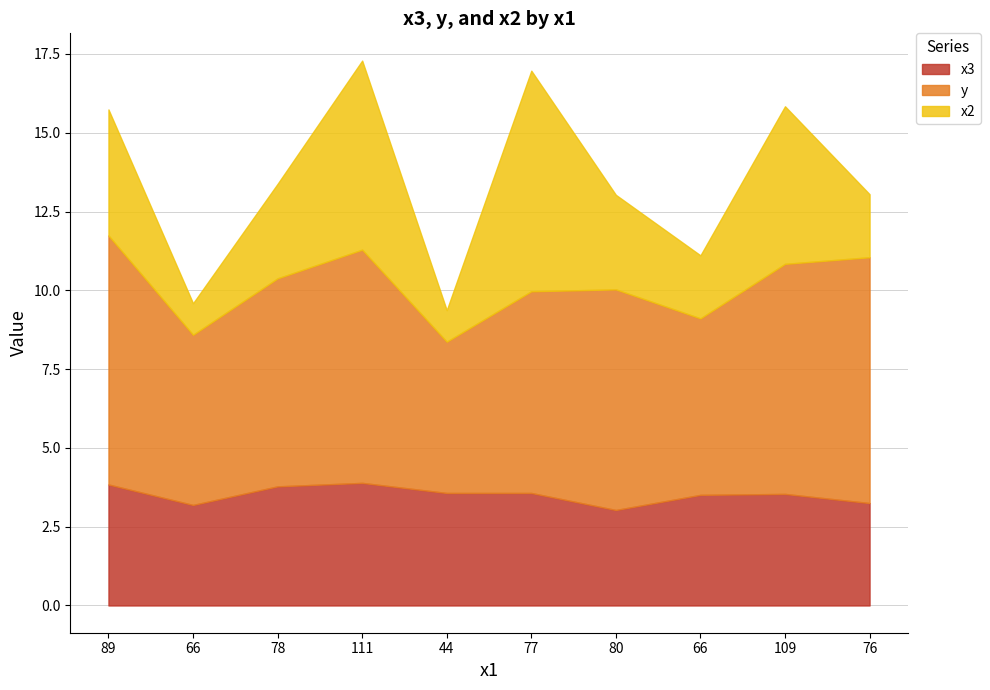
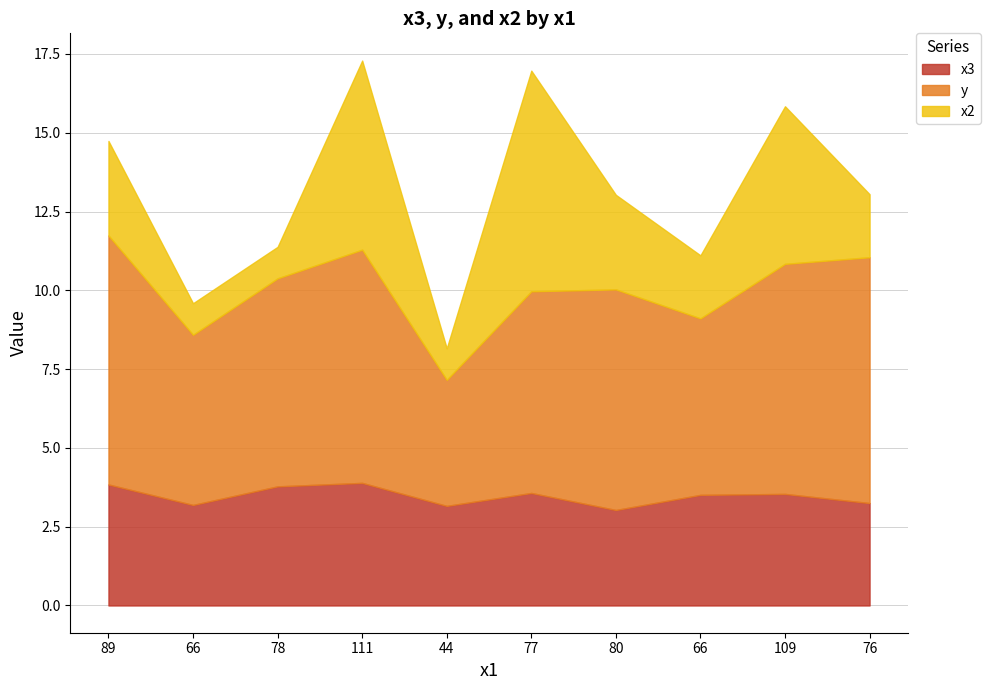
x2, 89: 4 -> 3
x2, 78: 3 -> 1
x3, 44: 3.6 -> 3.2
y, 44: 4.8 -> 4.0
